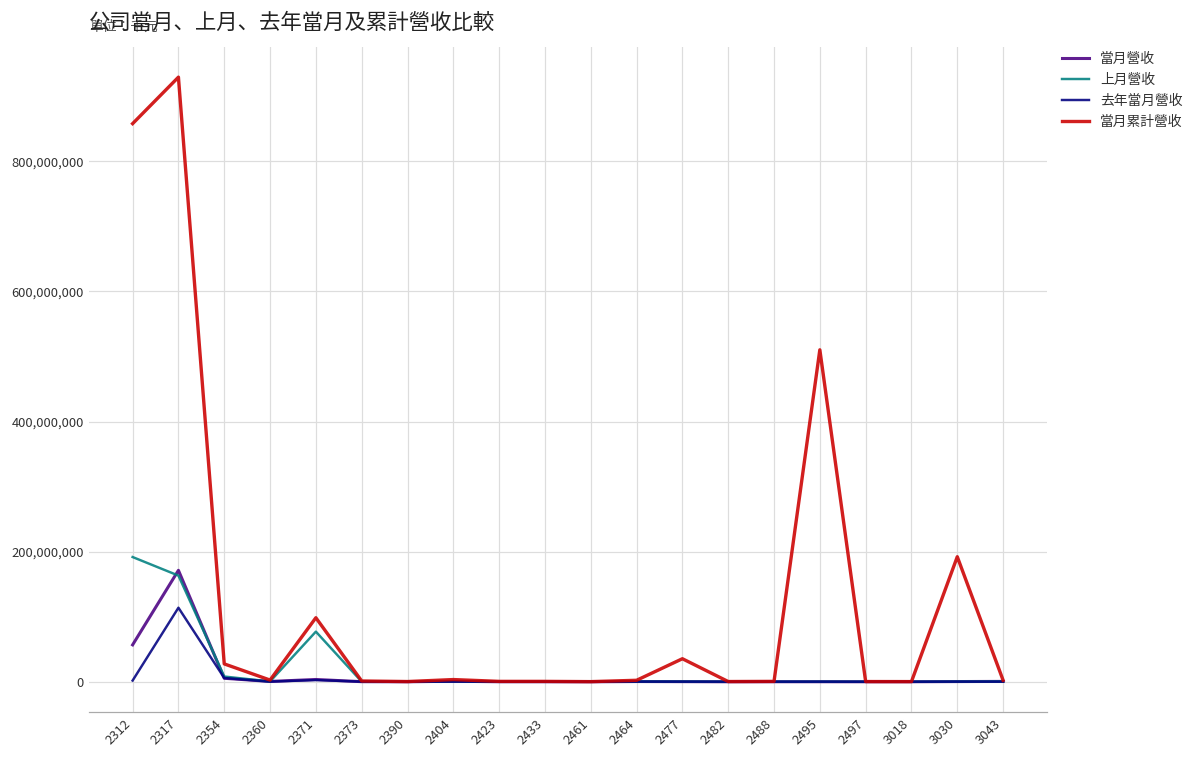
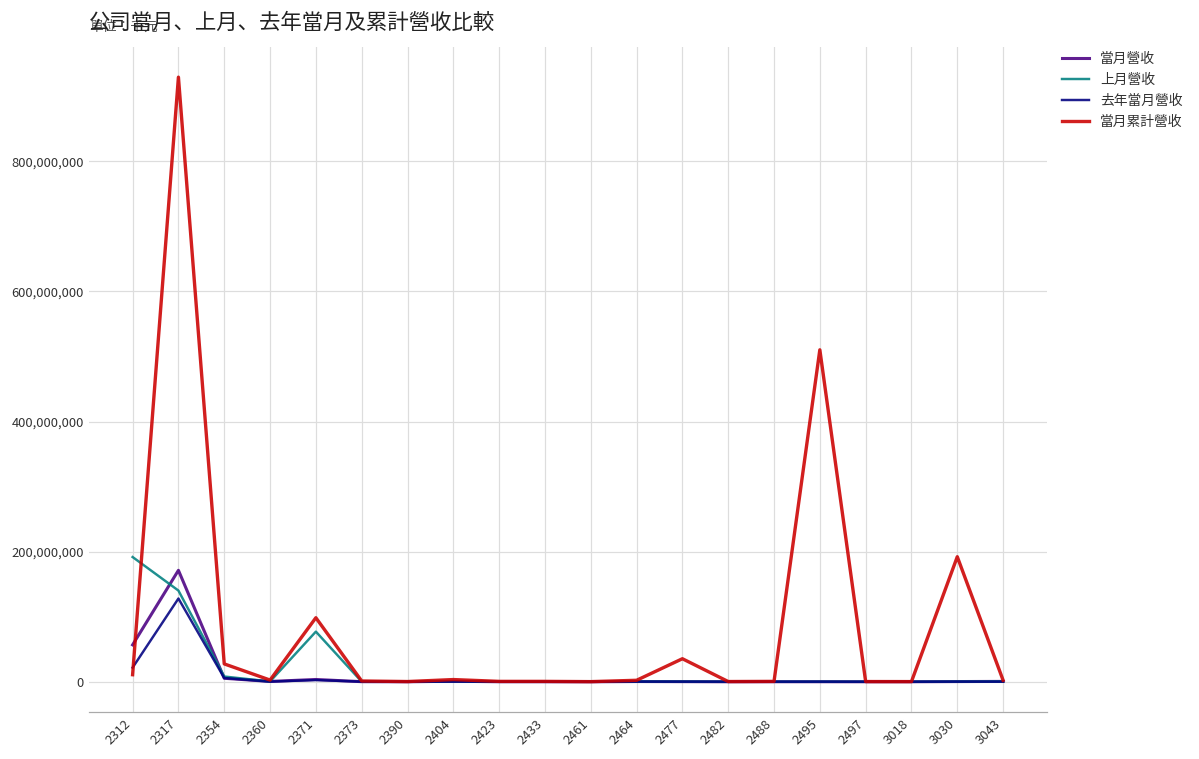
去年當月營收, 2312: 0 -> 20,000,000
當月累計營收, 2312: 860,000,000 -> 10,000,000
上月營收, 2317: 160,000,000 -> 140,000,000
去年當月營收, 2317: 110,000,000 -> 130,000,000
